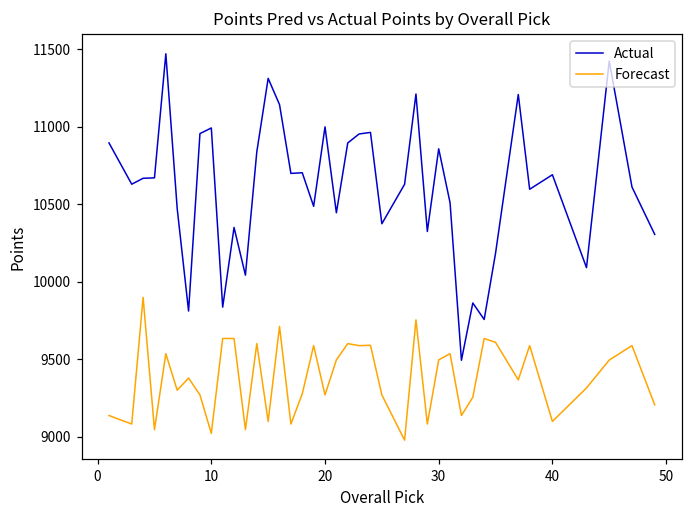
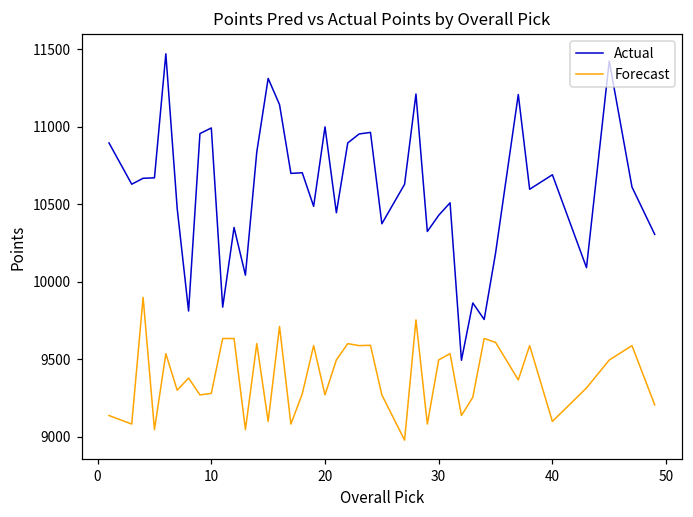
Forecast, 10: 9020 -> 9280
Actual, 30: 10860 -> 10430
